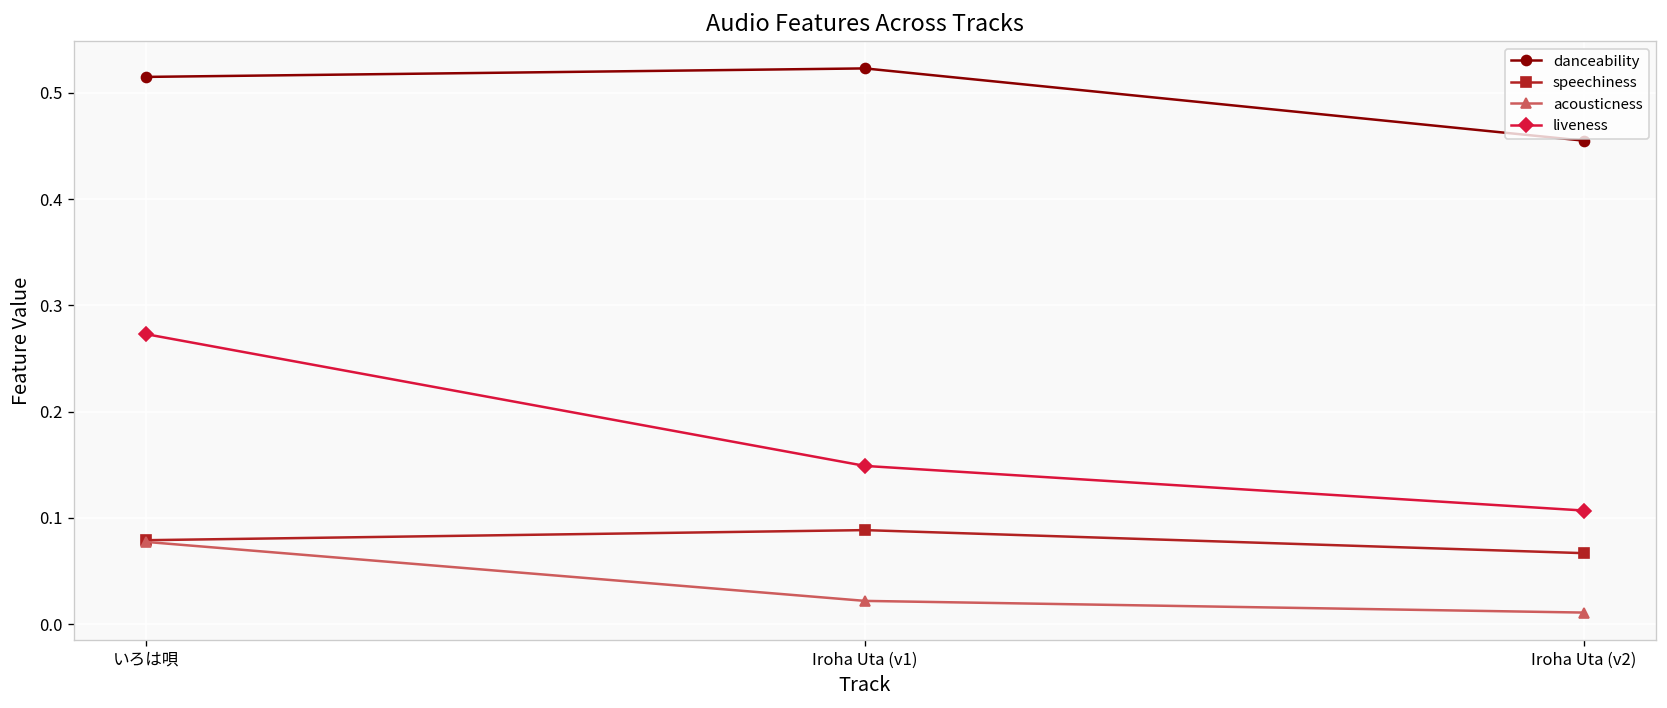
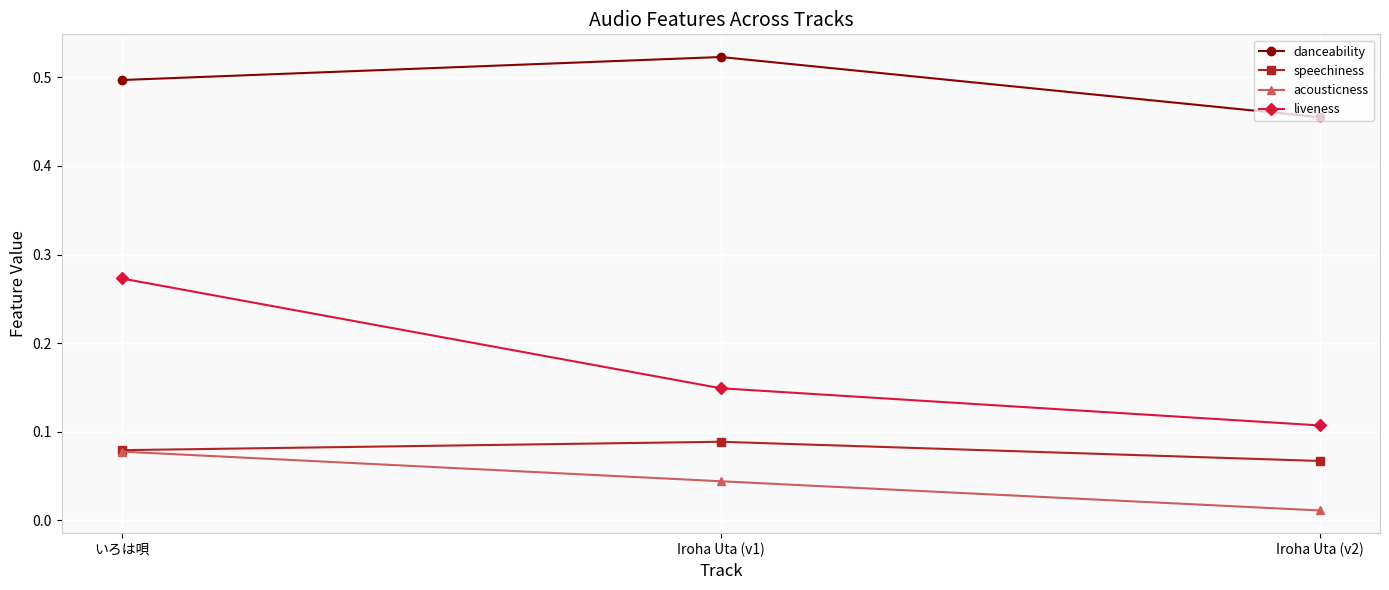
danceability, いろは唄: 0.52 -> 0.50
acousticness, Iroha Uta (v1): 0.02 -> 0.04
